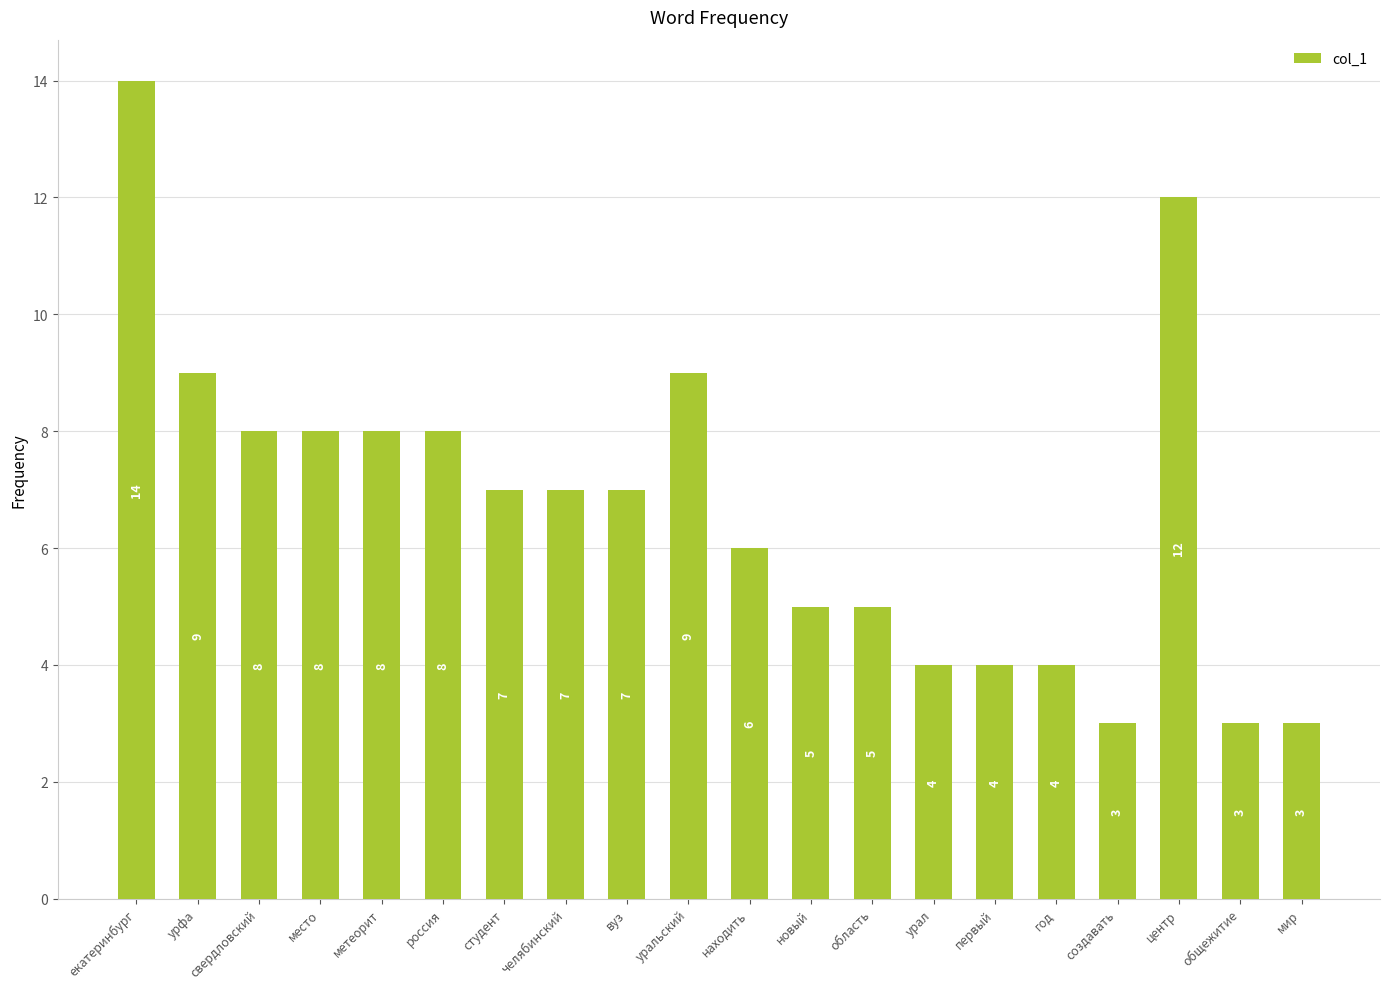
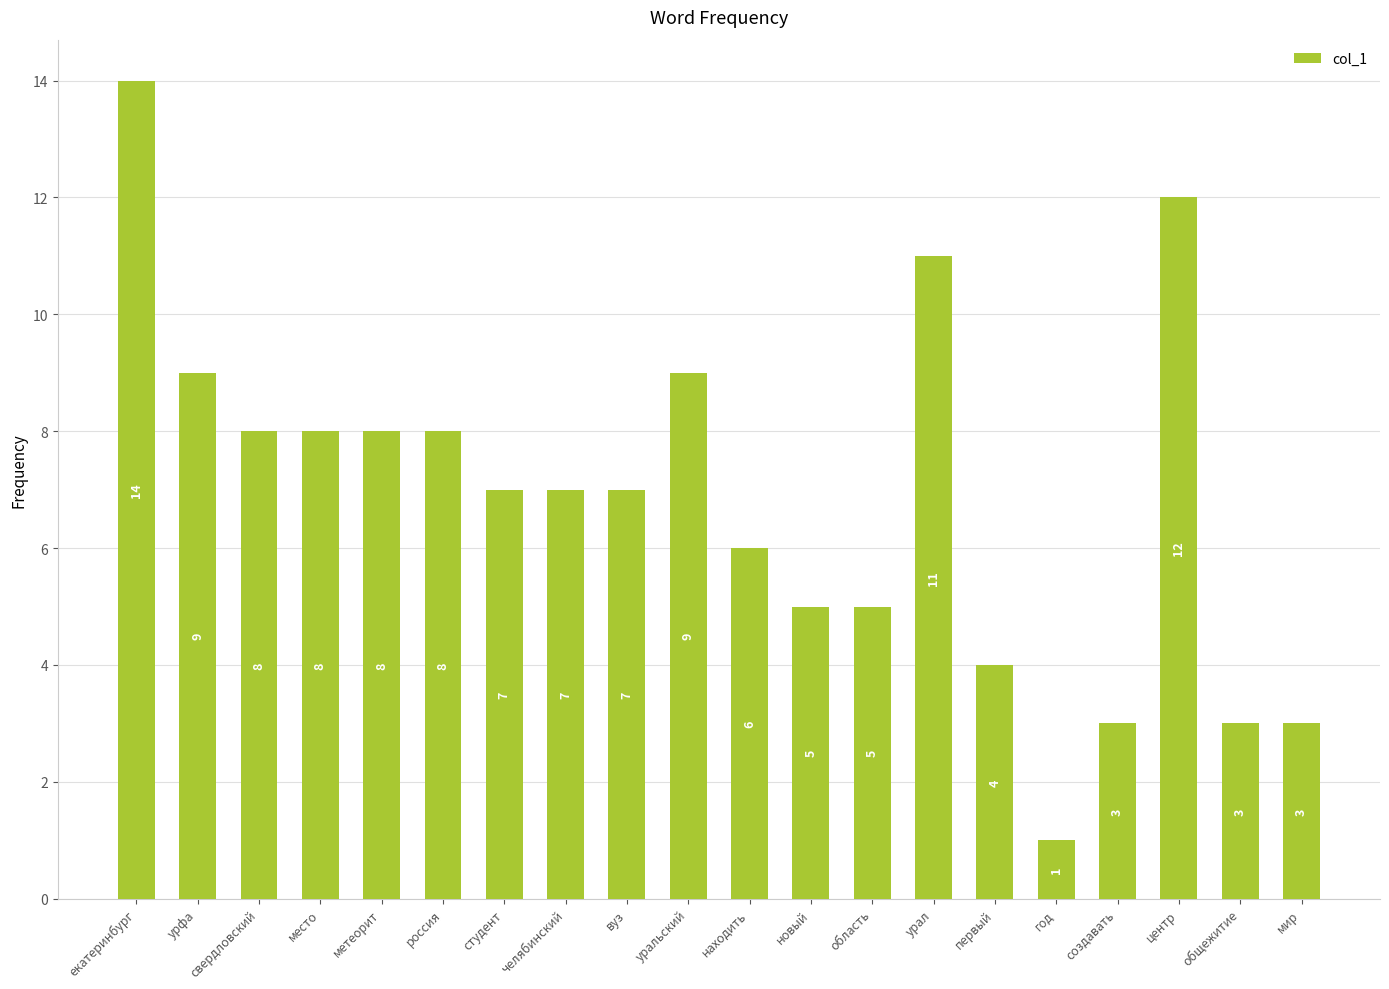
урал: 4 -> 11
год: 4 -> 1
